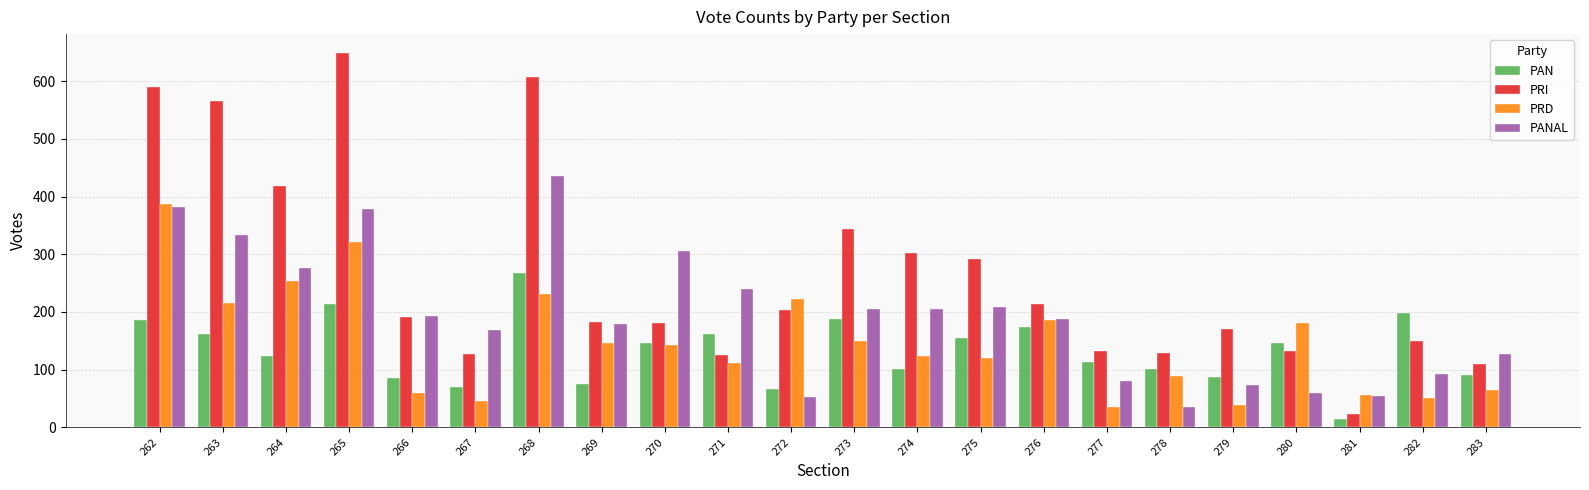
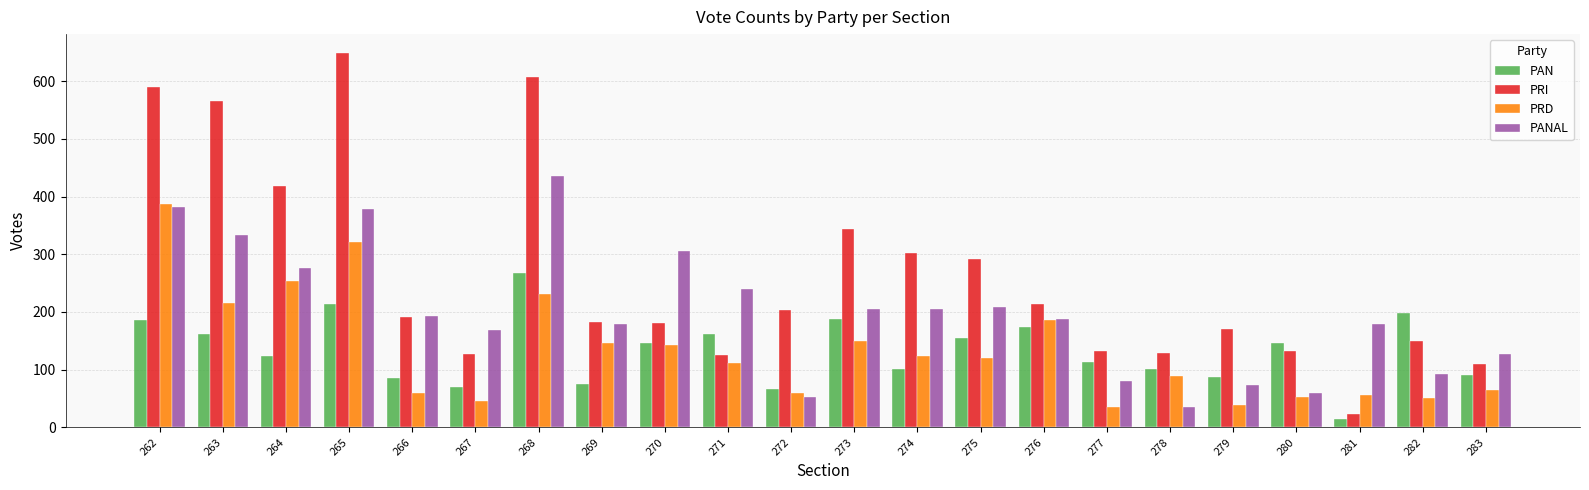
PRD, 272: 220 -> 60
PRD, 280: 180 -> 50
PANAL, 281: 50 -> 180
